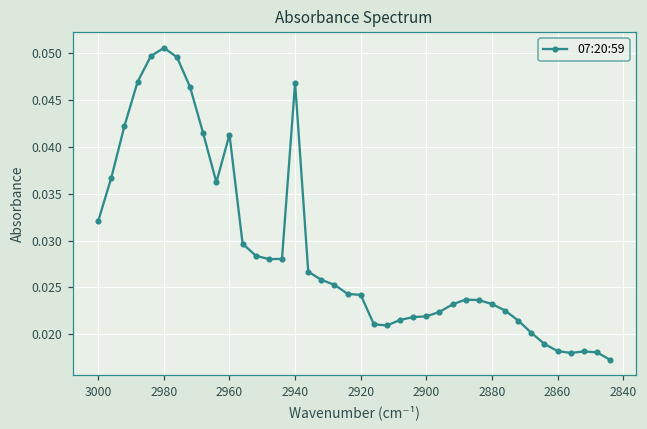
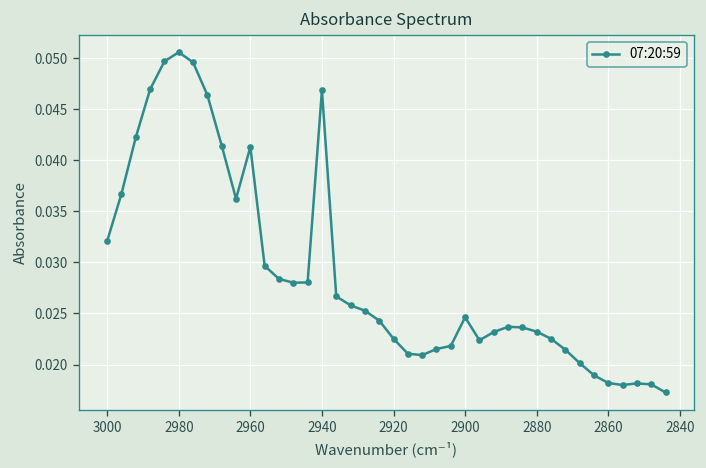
2920: 0.024 -> 0.023
2900: 0.022 -> 0.025
